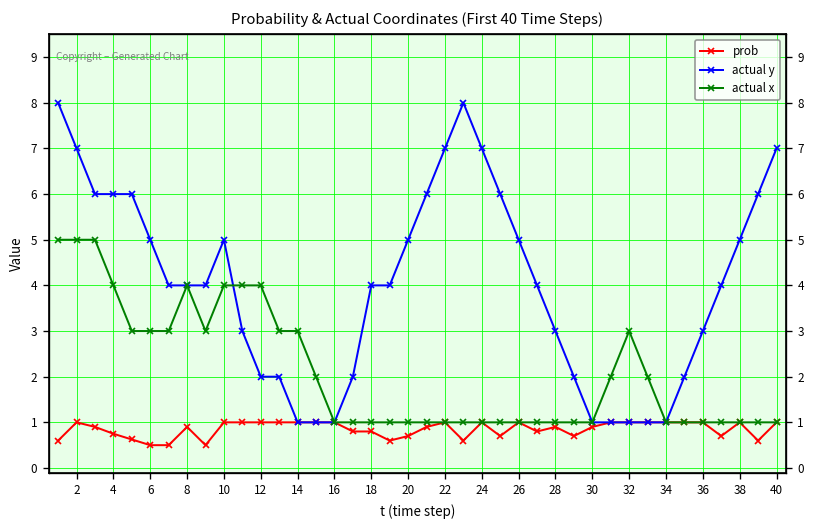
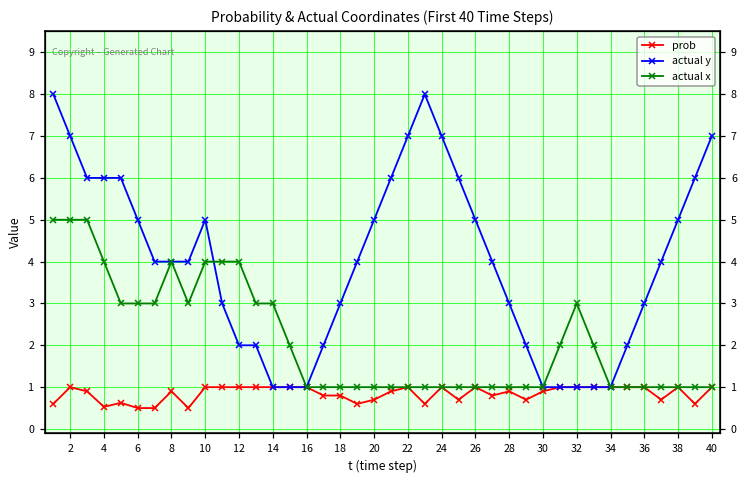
prob, 4: 0.8 -> 0.5
actual y, 18: 4 -> 3
